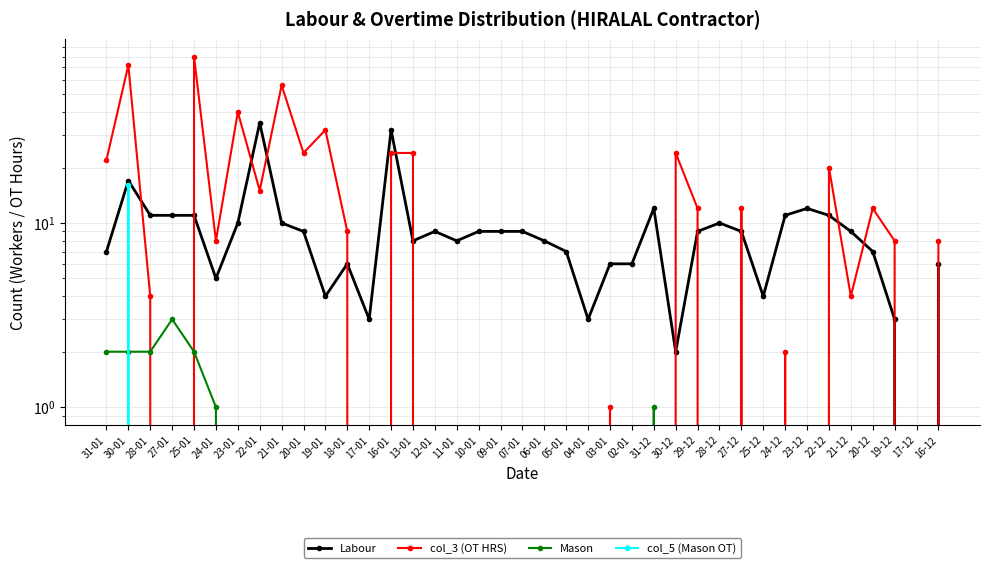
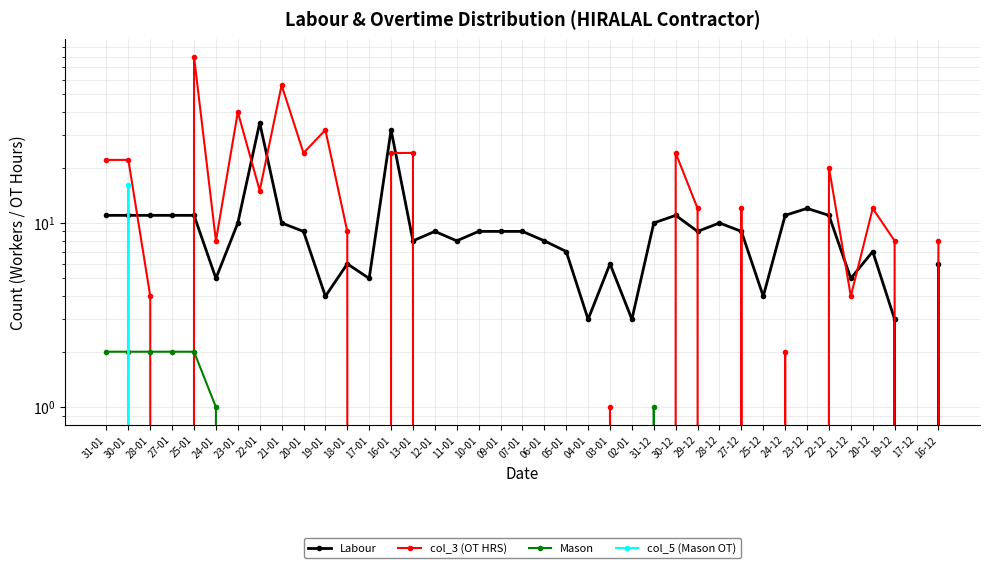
Labour, 31-01: 7 -> 11
Labour, 30-01: 17 -> 11
col_3 (OT HRS), 30-01: 72 -> 22
Mason, 27-01: 3 -> 2
Labour, 17-01: 3 -> 5
Labour, 02-01: 6 -> 3
Labour, 31-12: 12 -> 10
Labour, 30-12: 2 -> 11
Labour, 21-12: 9 -> 5
